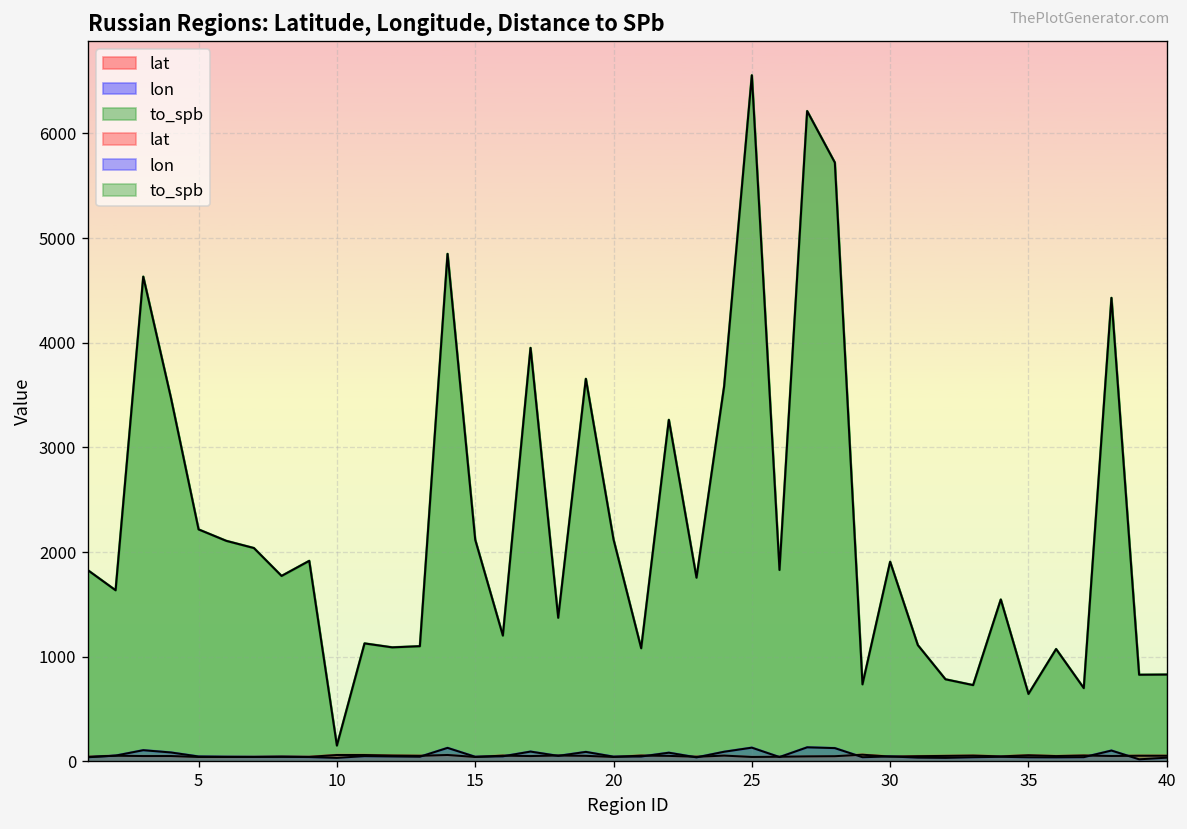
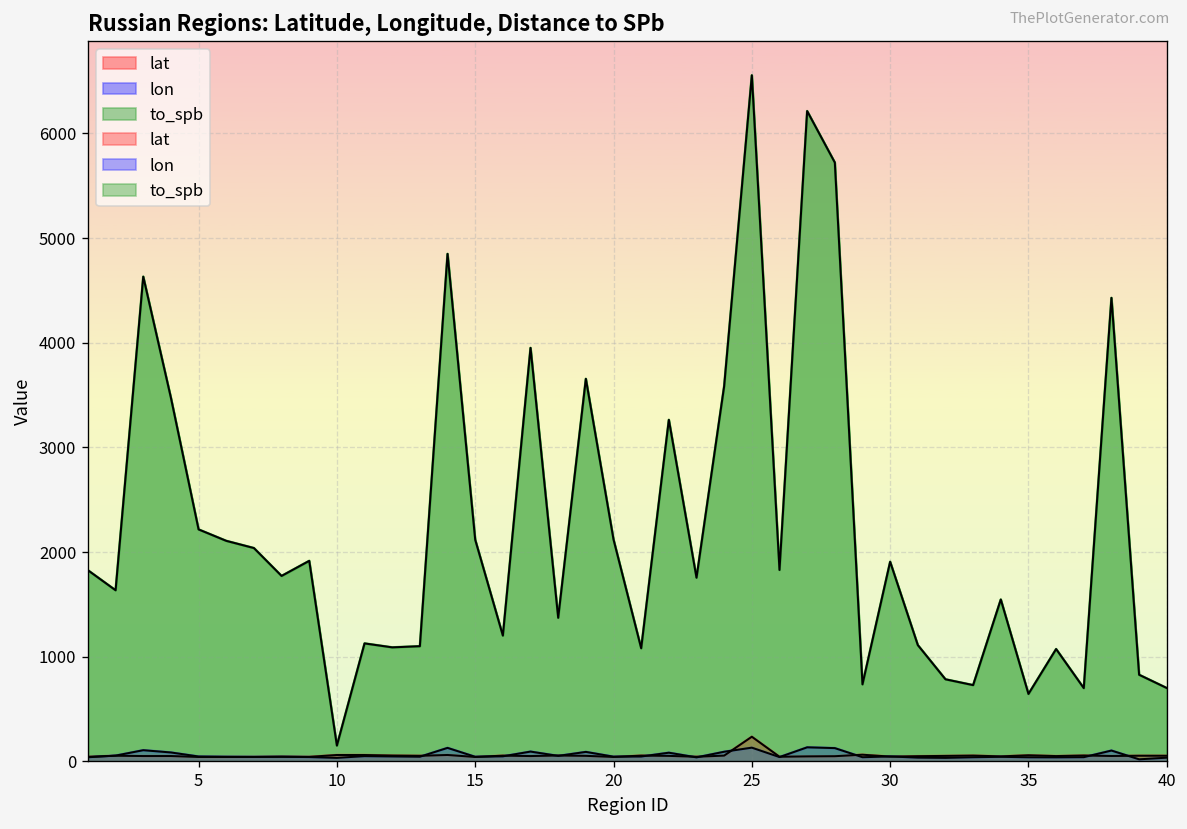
lat, 25: 0 -> 200
to_spb, 40: 800 -> 700
